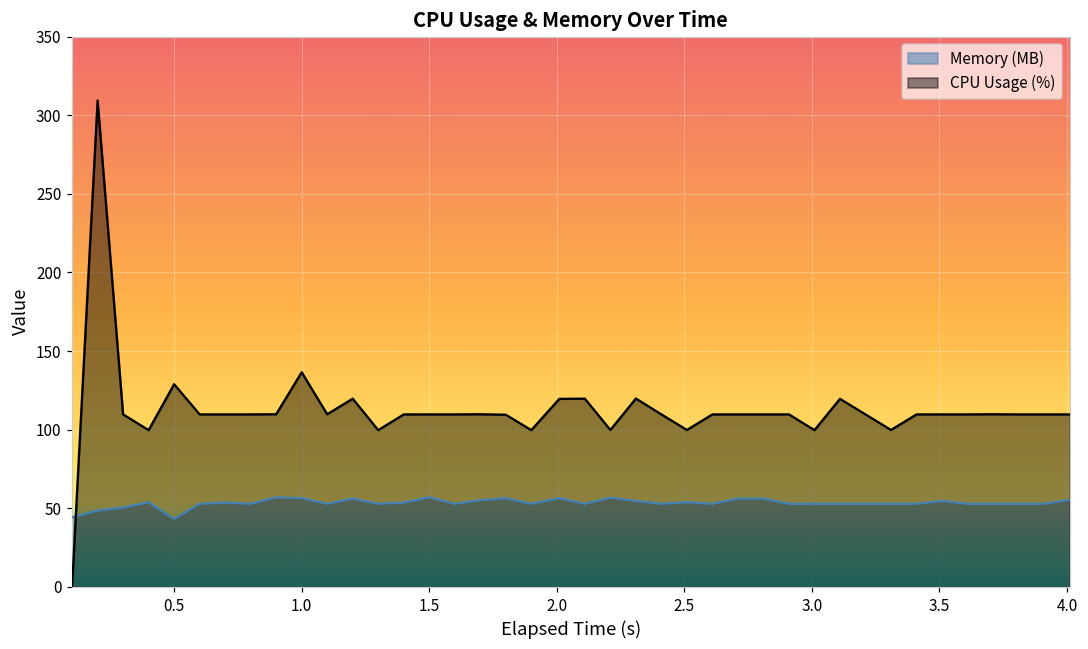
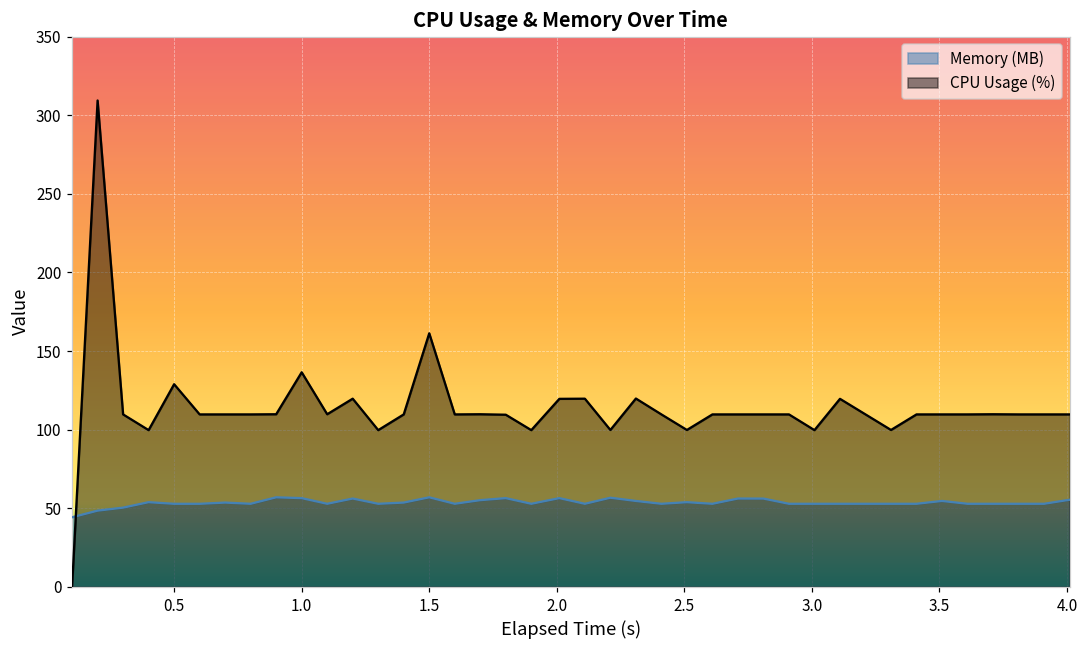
Memory (MB), 0.5: 43 -> 53
CPU Usage (%), 1.5: 110 -> 161
